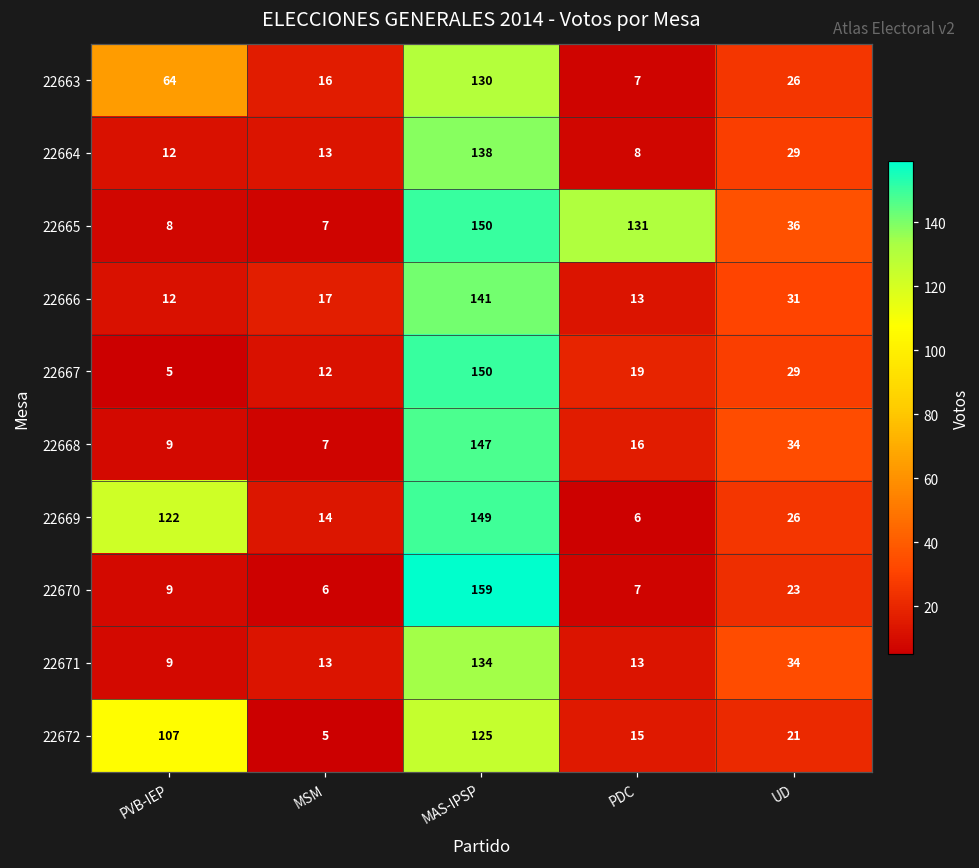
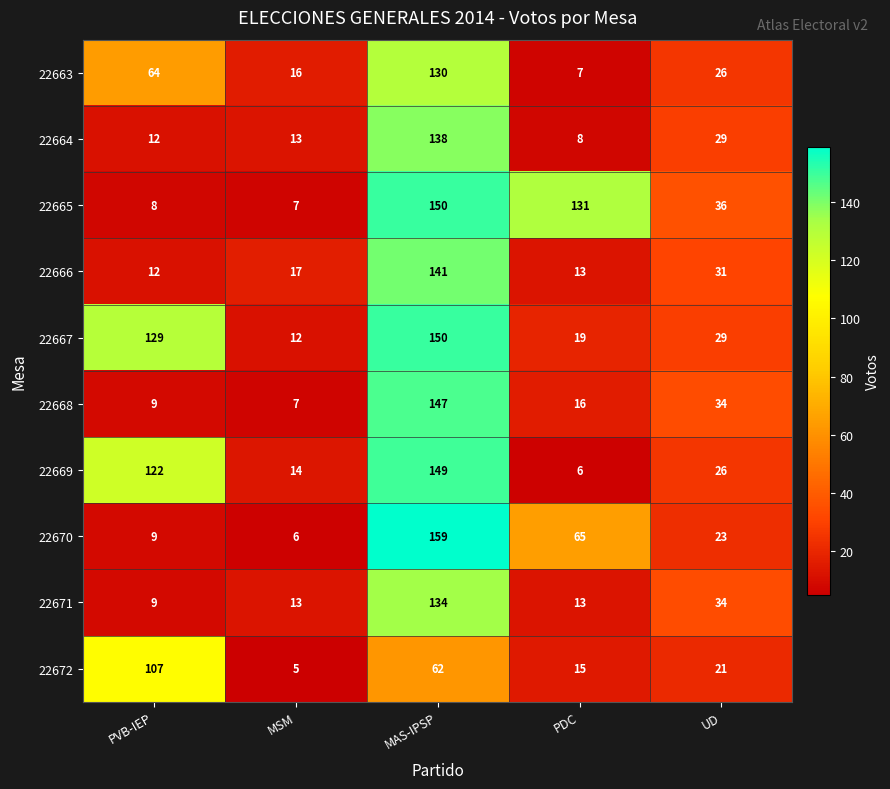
22667, PVB-IEP: 5 -> 129
22670, PDC: 7 -> 65
22672, MAS-IPSP: 125 -> 62
